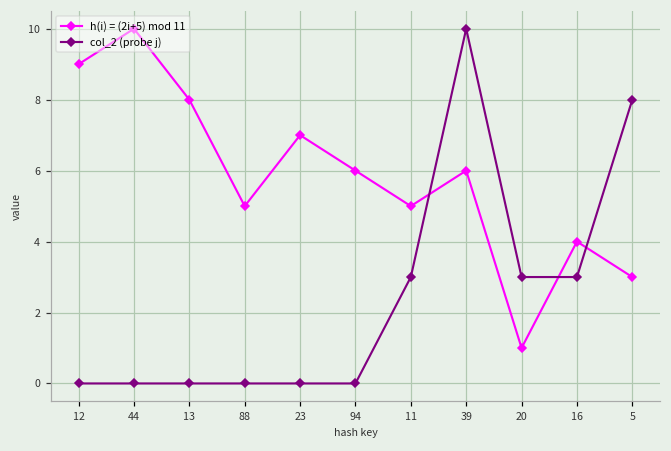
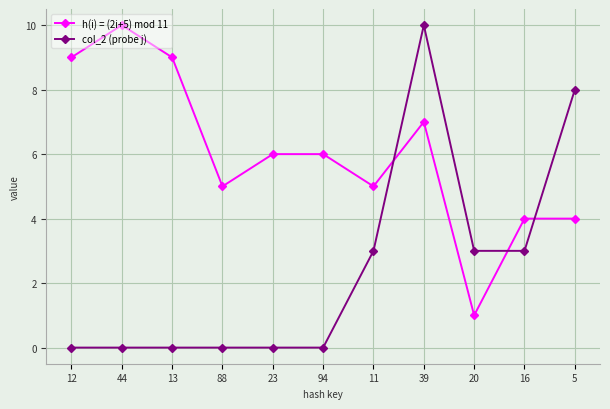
h(i) = (2i+5) mod 11, 13: 8 -> 9
h(i) = (2i+5) mod 11, 23: 7 -> 6
h(i) = (2i+5) mod 11, 39: 6 -> 7
h(i) = (2i+5) mod 11, 5: 3 -> 4
